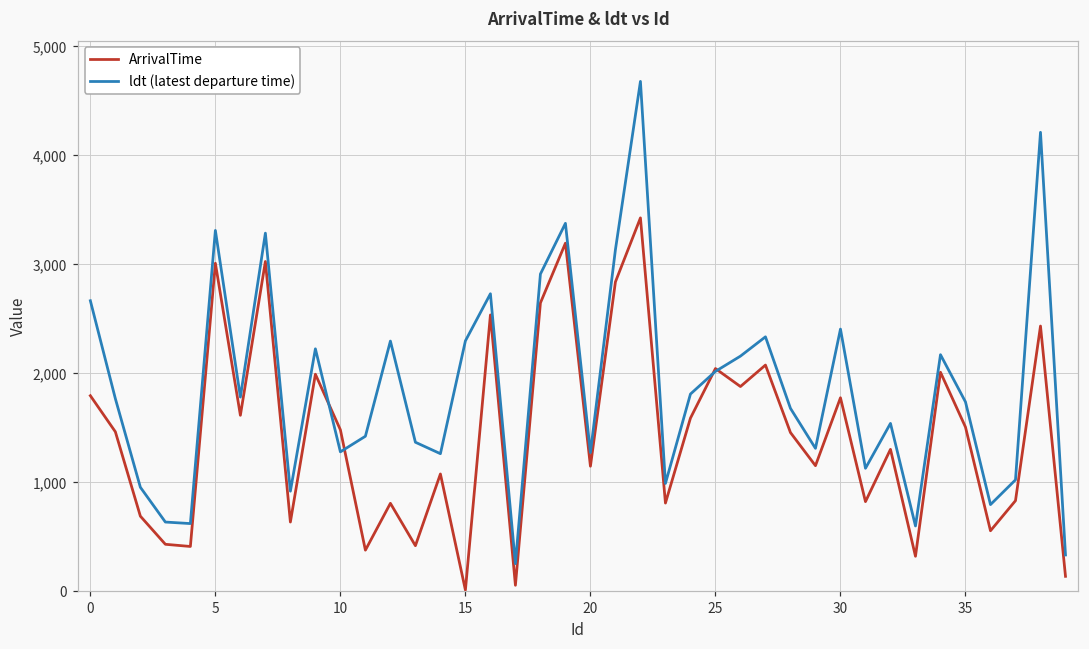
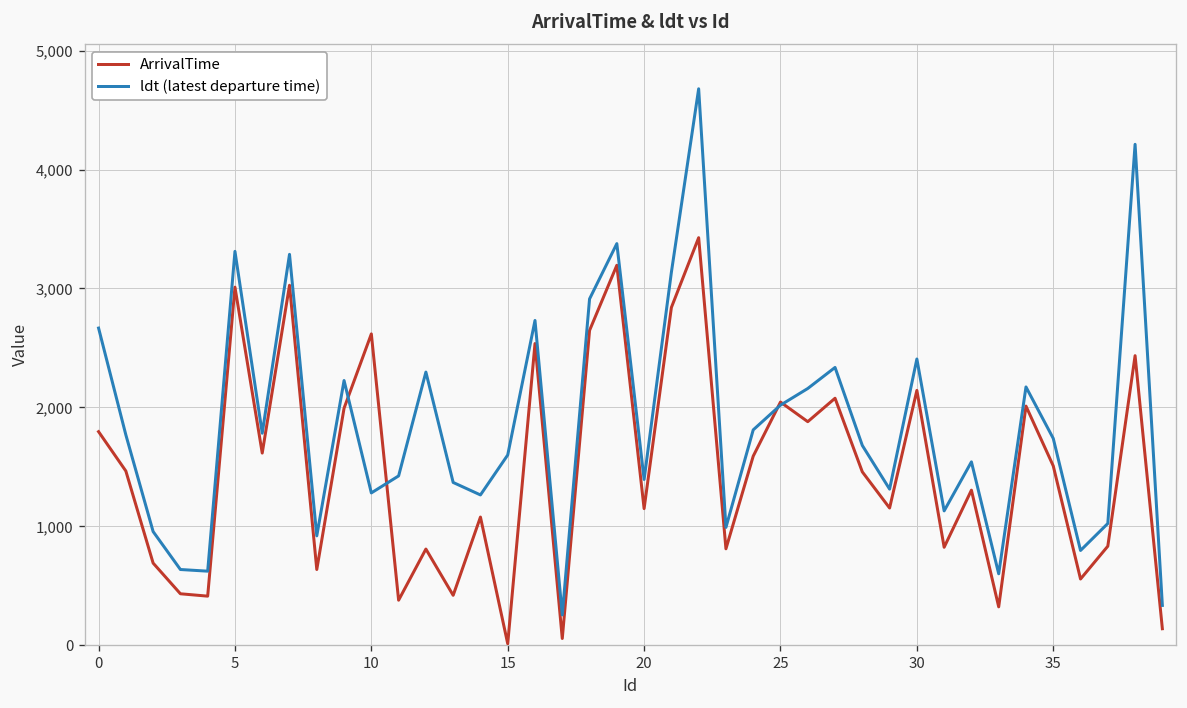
ArrivalTime, 10: 1,500 -> 2,600
ldt (latest departure time), 15: 2,300 -> 1,600
ldt (latest departure time), 20: 1,300 -> 1,400
ArrivalTime, 30: 1,800 -> 2,100
